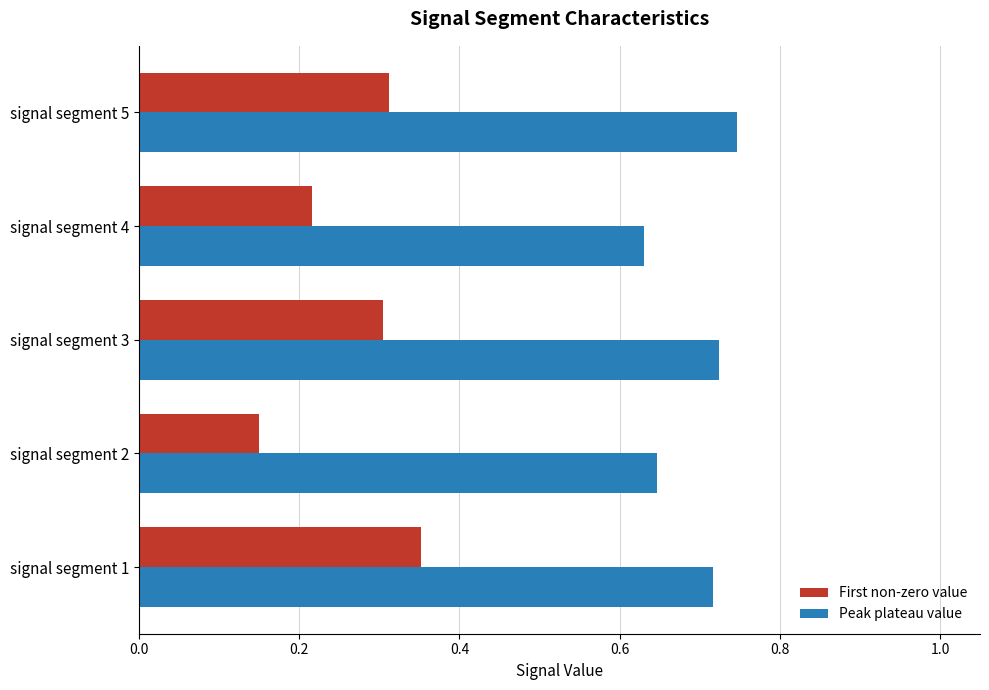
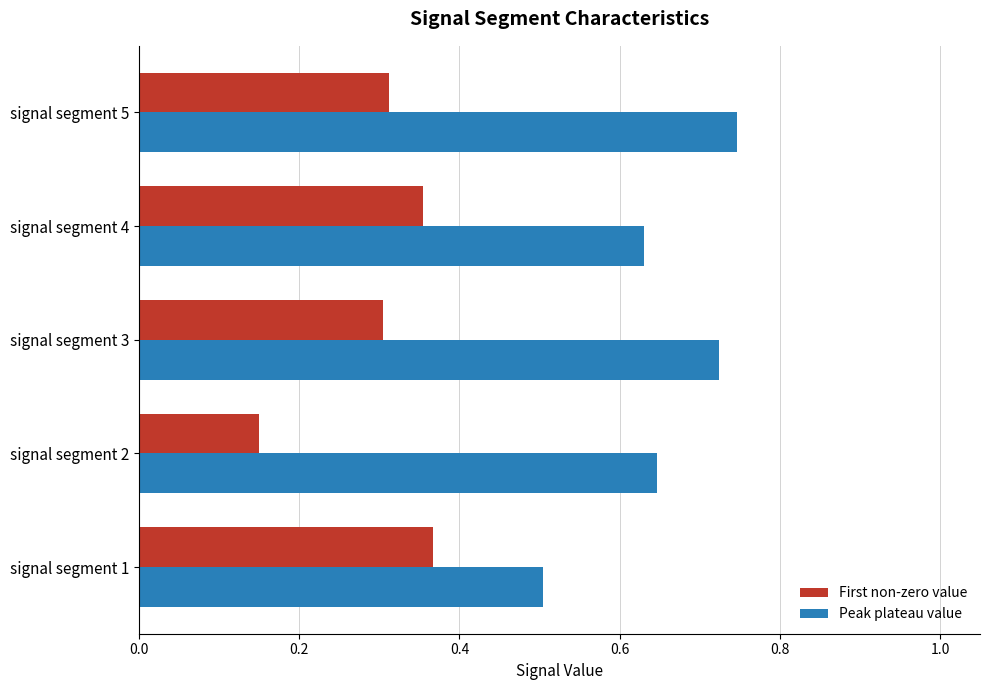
First non-zero value, signal segment 4: 0.22 -> 0.35
First non-zero value, signal segment 1: 0.35 -> 0.37
Peak plateau value, signal segment 1: 0.72 -> 0.50
